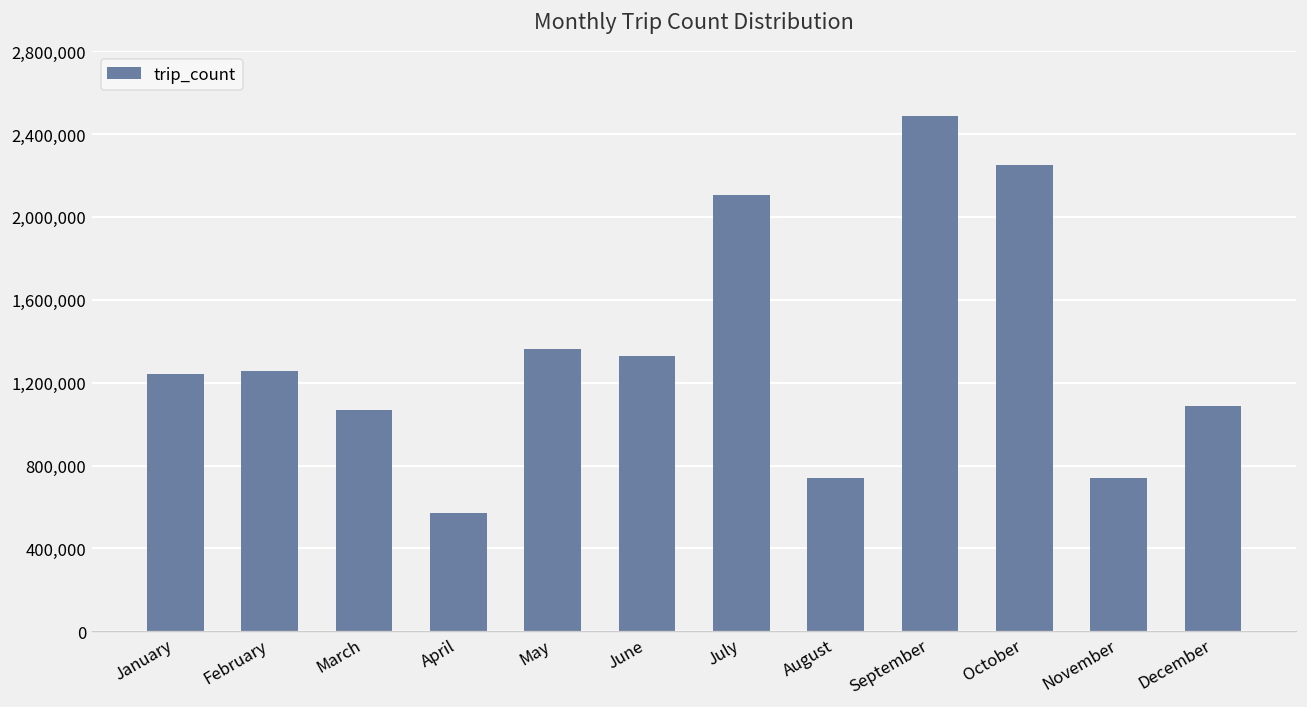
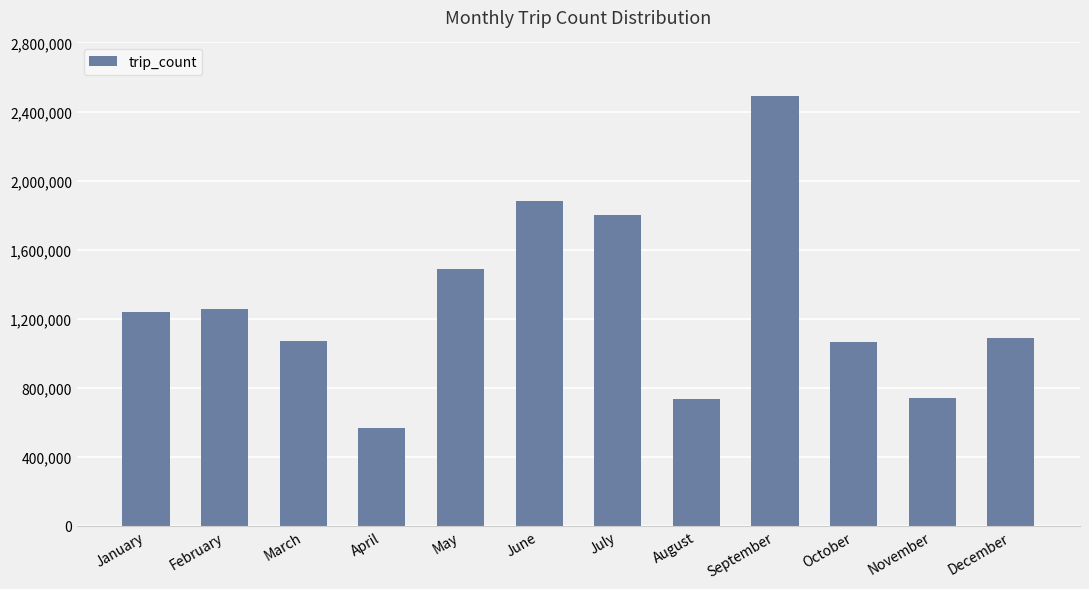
May: 1,360,000 -> 1,490,000
June: 1,330,000 -> 1,880,000
July: 2,110,000 -> 1,800,000
October: 2,250,000 -> 1,070,000
